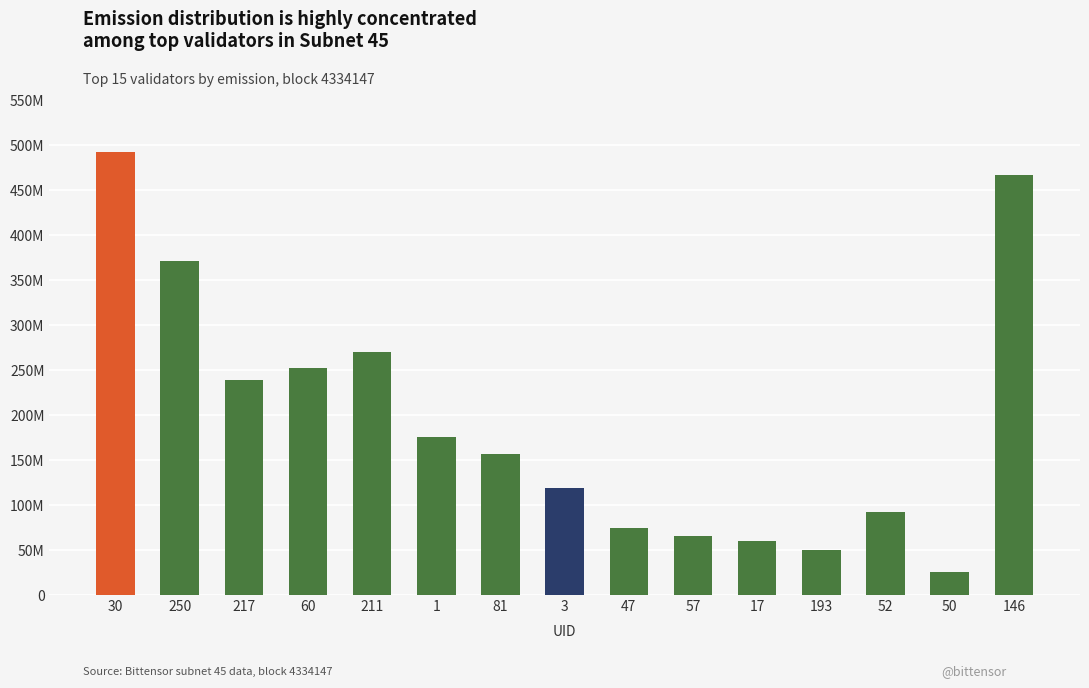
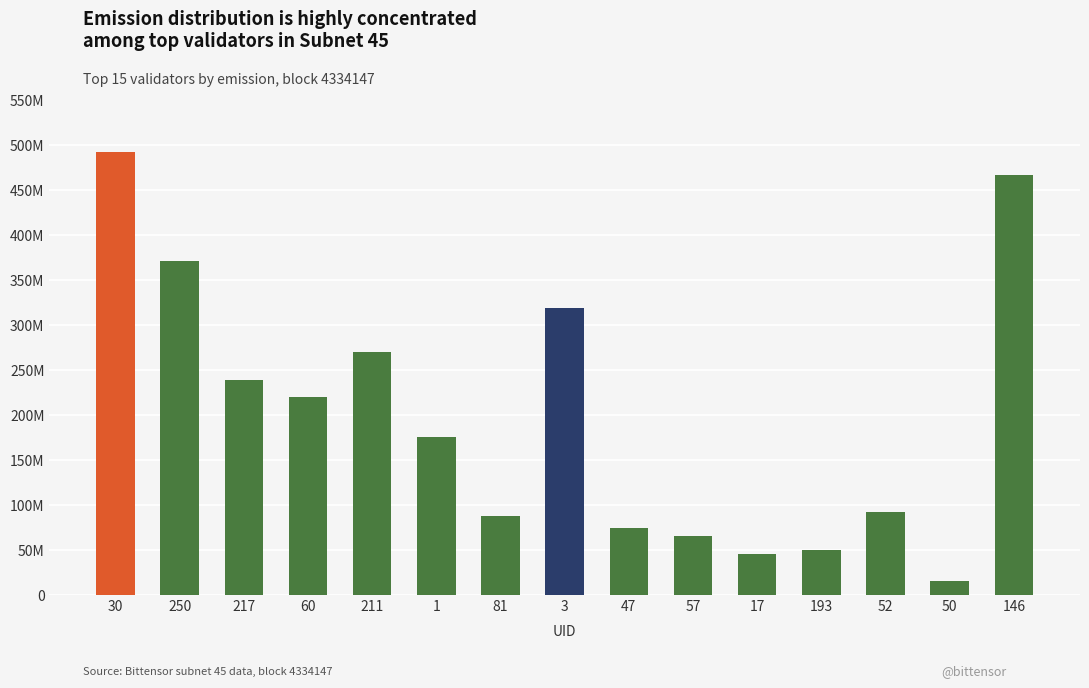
60: 250000000 -> 220000000
81: 160000000 -> 90000000
3: 120000000 -> 320000000
17: 60000000 -> 50000000
50: 30000000 -> 20000000
